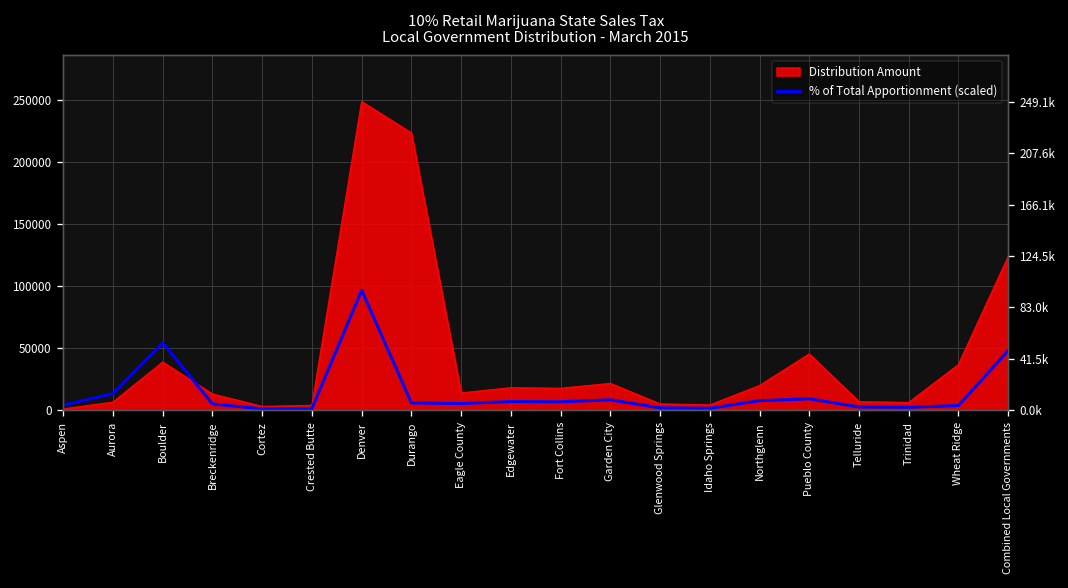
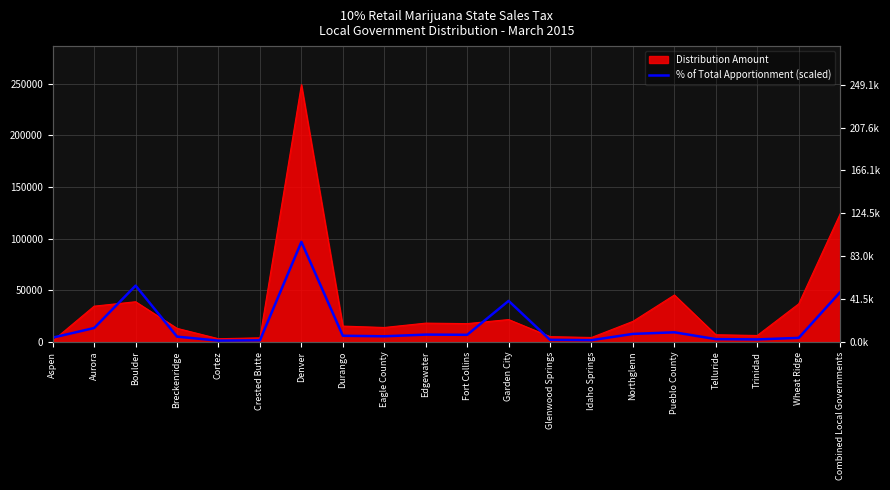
Distribution Amount, Aurora: 7000 -> 35000
Distribution Amount, Durango: 224000 -> 15000
% of Total Apportionment (scaled), Garden City: 8000 -> 40000
